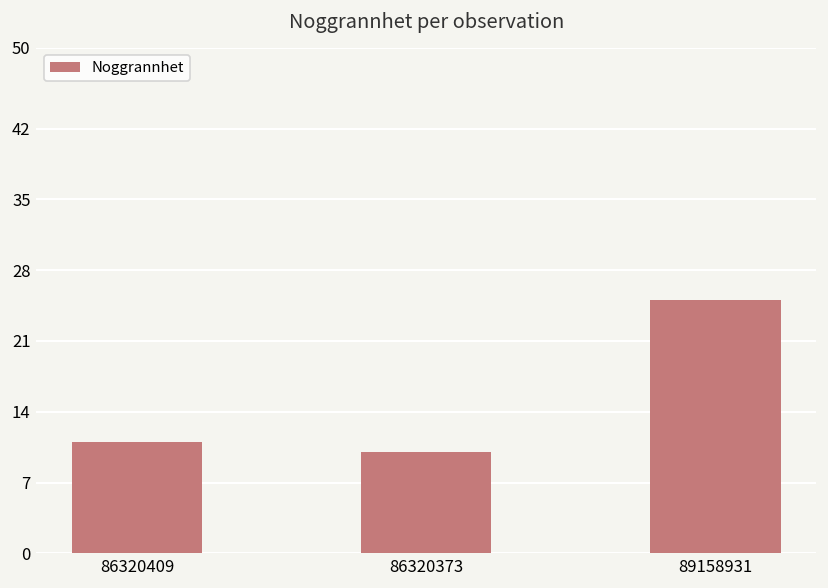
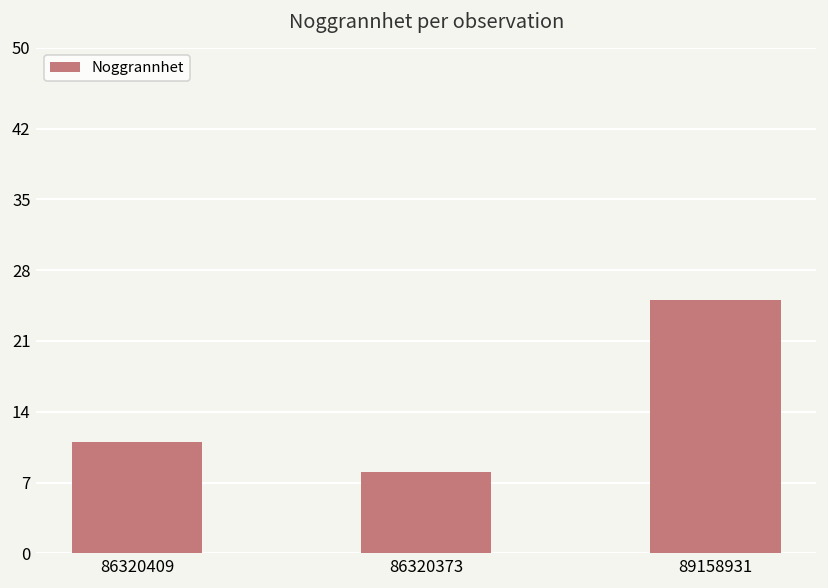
86320373: 10 -> 8
